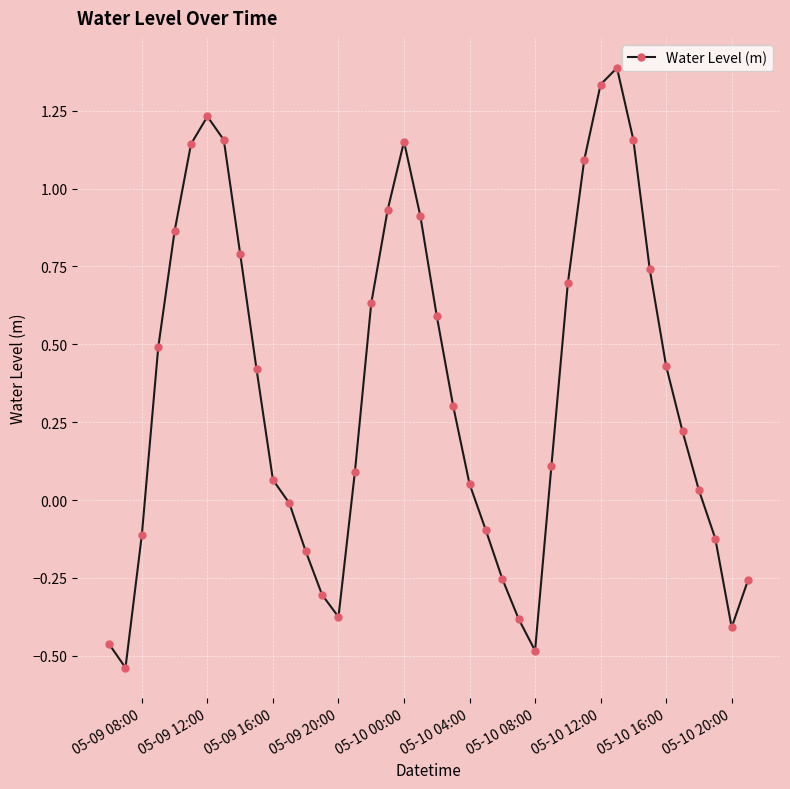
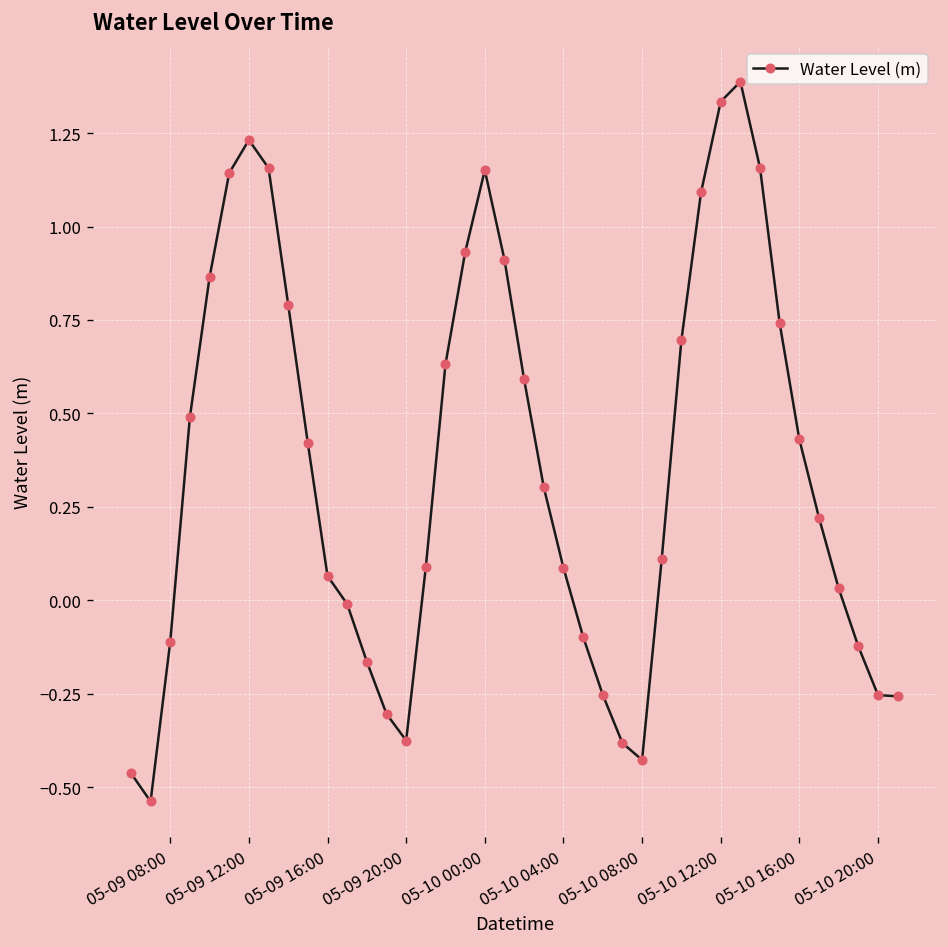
05-10 04:00: 0.05 -> 0.09
05-10 08:00: -0.48 -> -0.43
05-10 20:00: -0.41 -> -0.25
